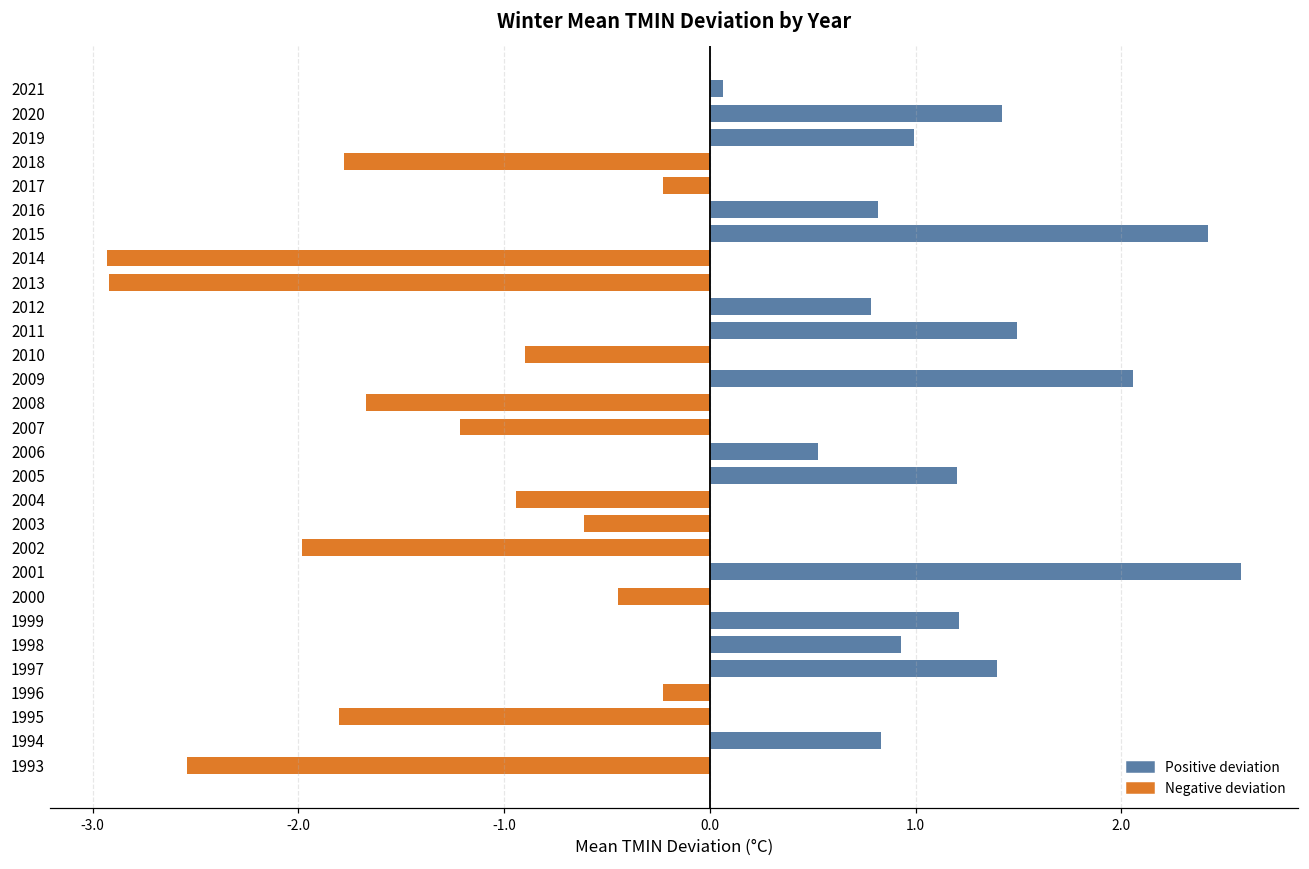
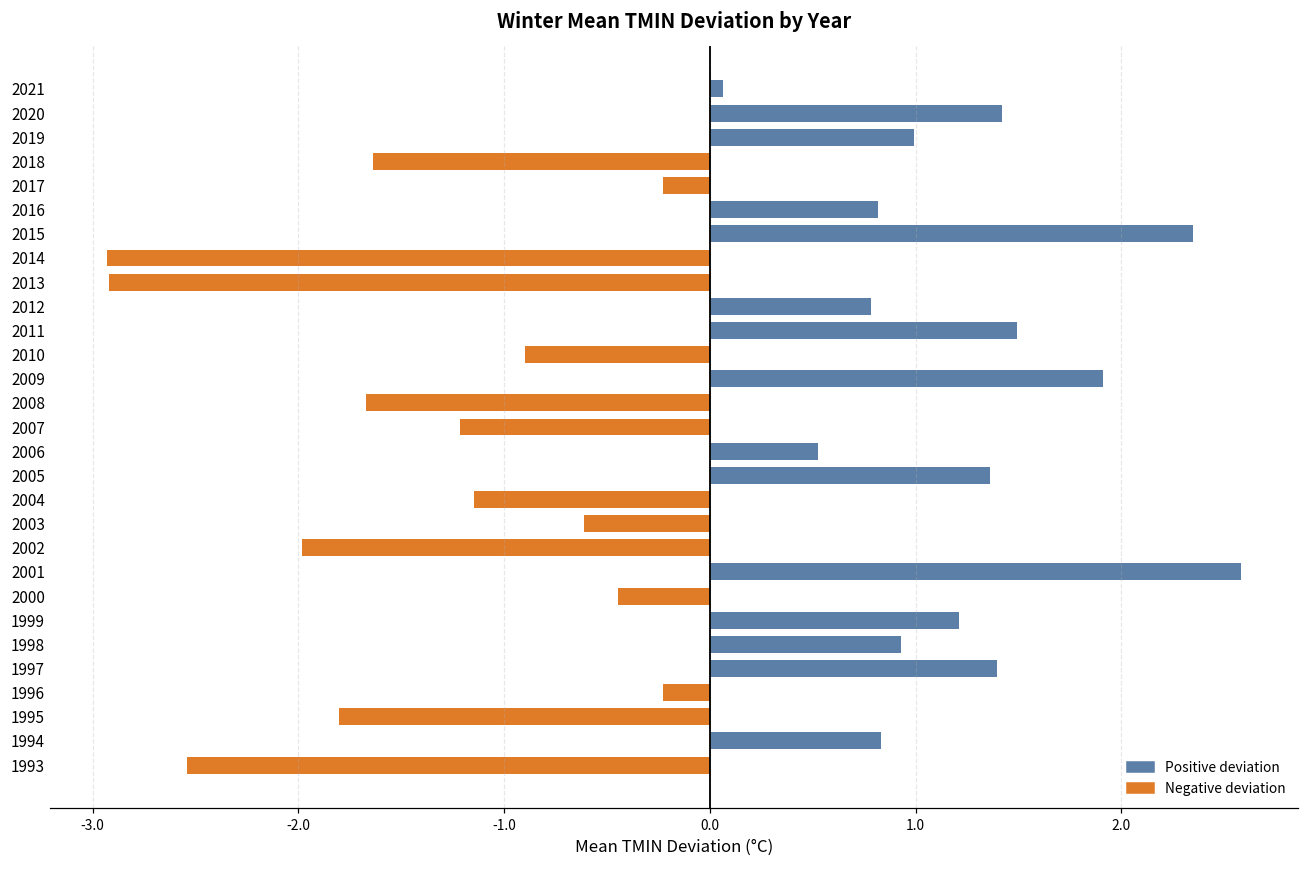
2018: -1.78 -> -1.64
2015: 2.42 -> 2.35
2009: 2.05 -> 1.91
2005: 1.20 -> 1.36
2004: -0.94 -> -1.14
